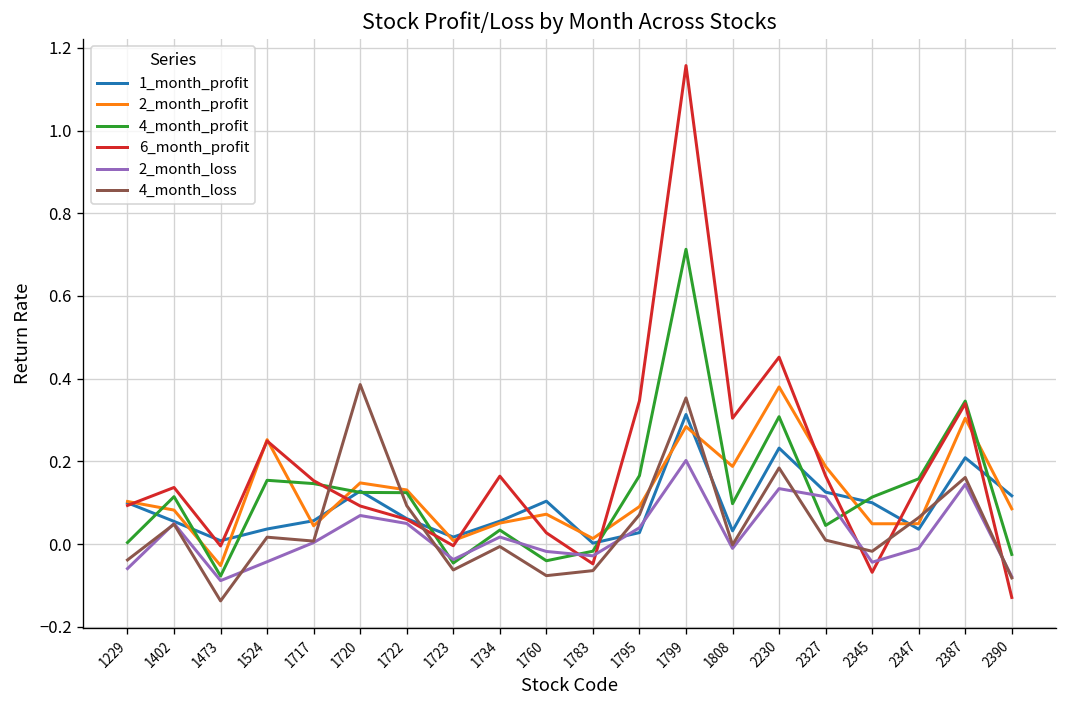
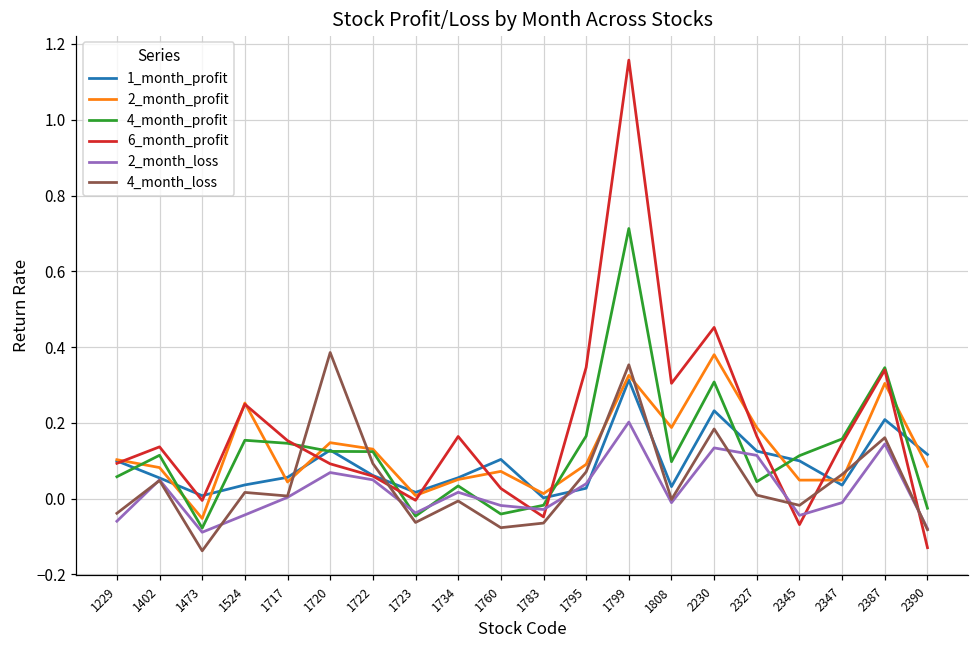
4_month_profit, 1229: 0.00 -> 0.06
2_month_profit, 1799: 0.28 -> 0.33
